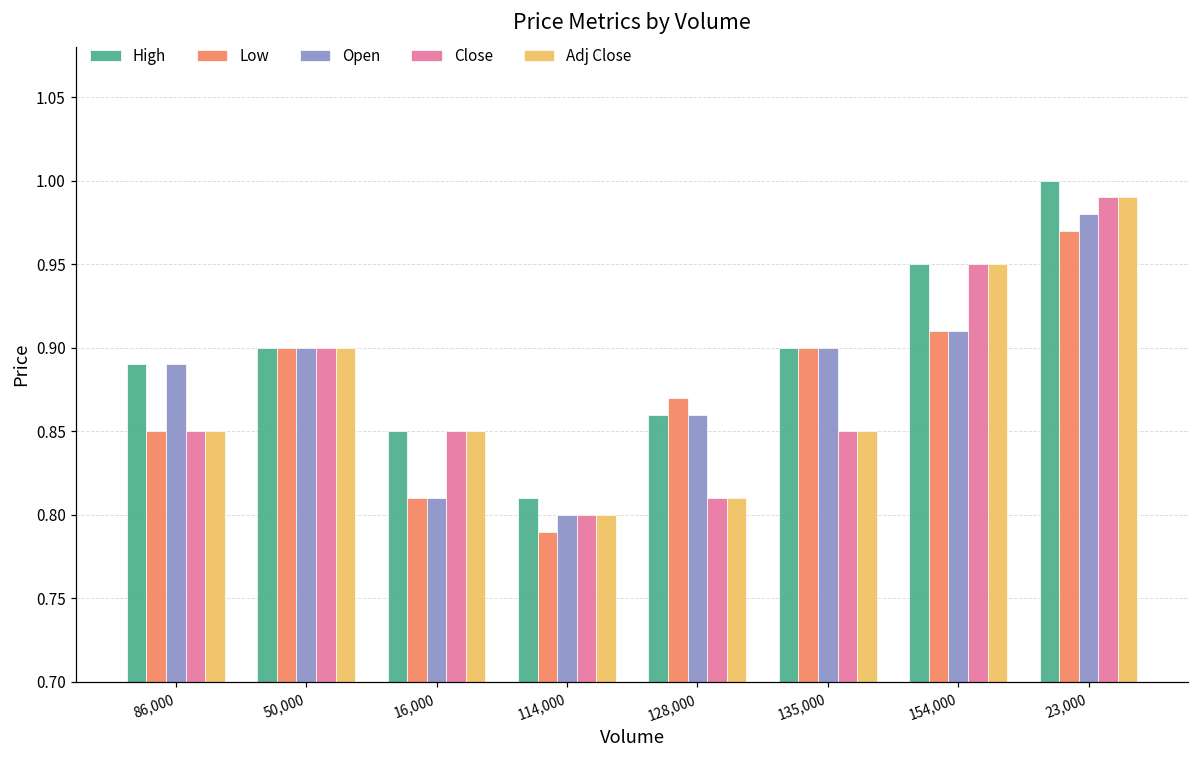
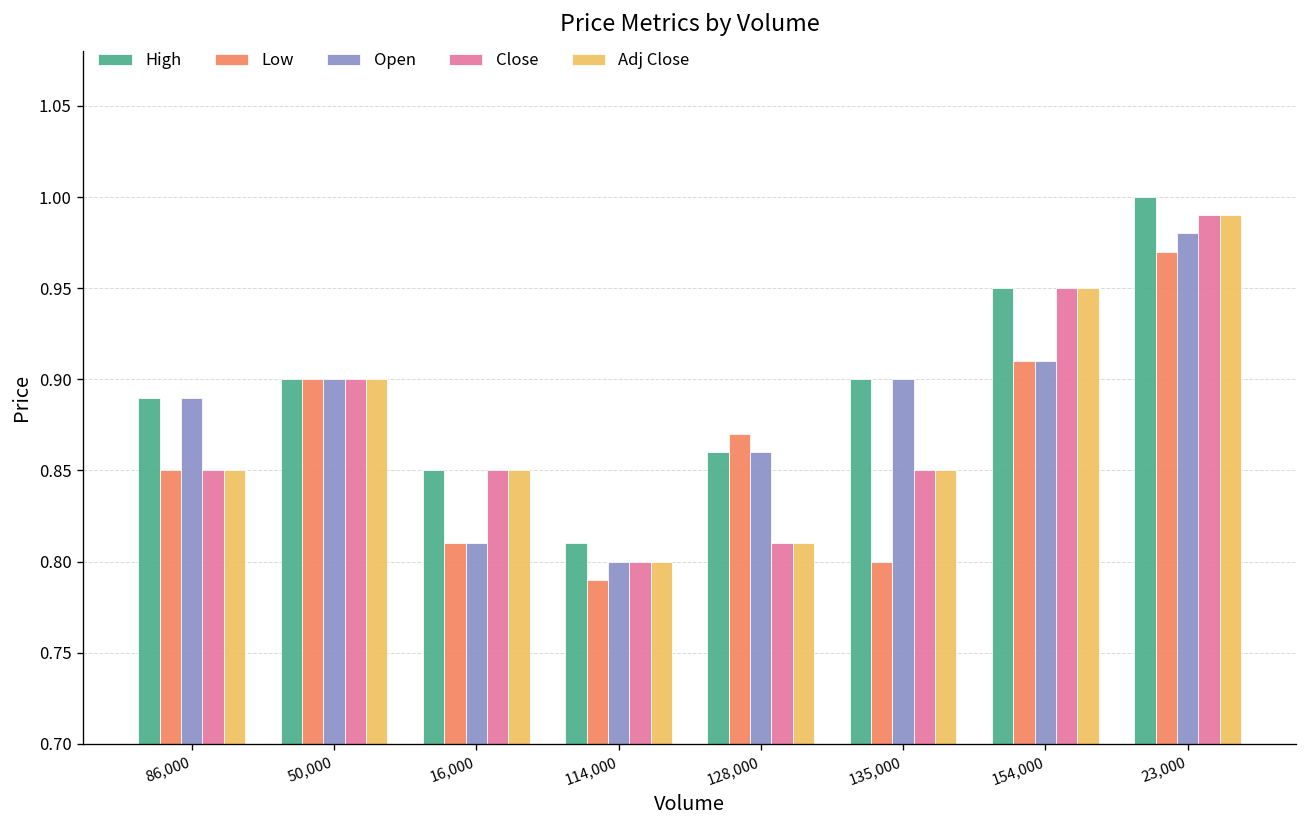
Low, 135,000: 0.9 -> 0.8
